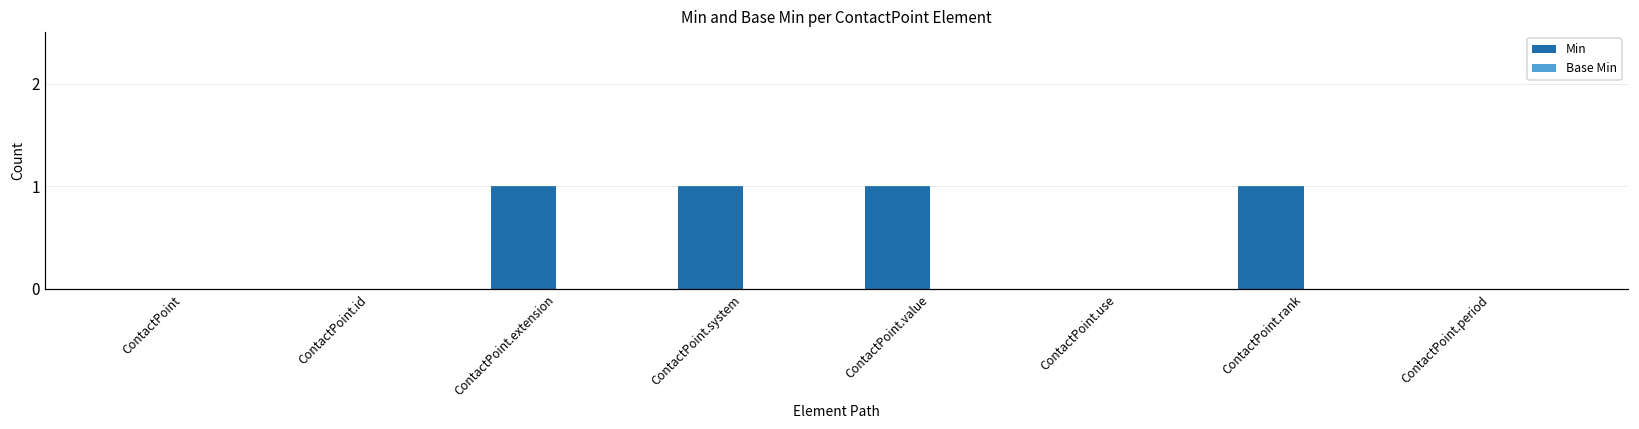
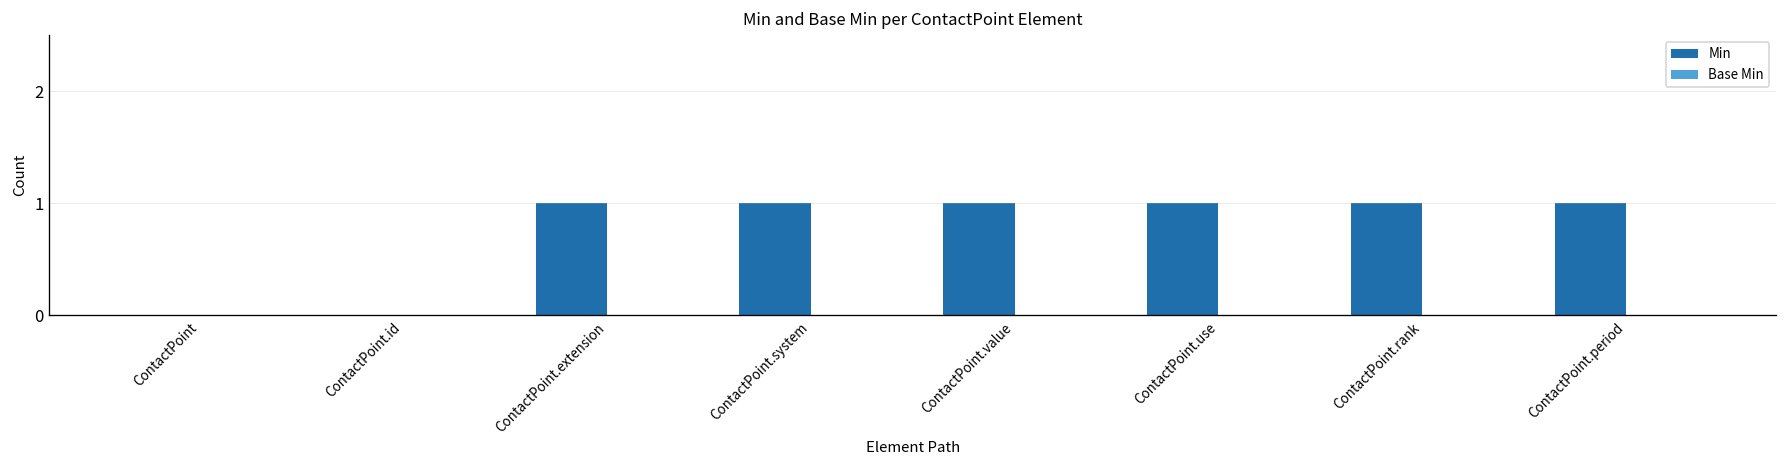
Min, ContactPoint.use: 0 -> 1
Min, ContactPoint.period: 0 -> 1
